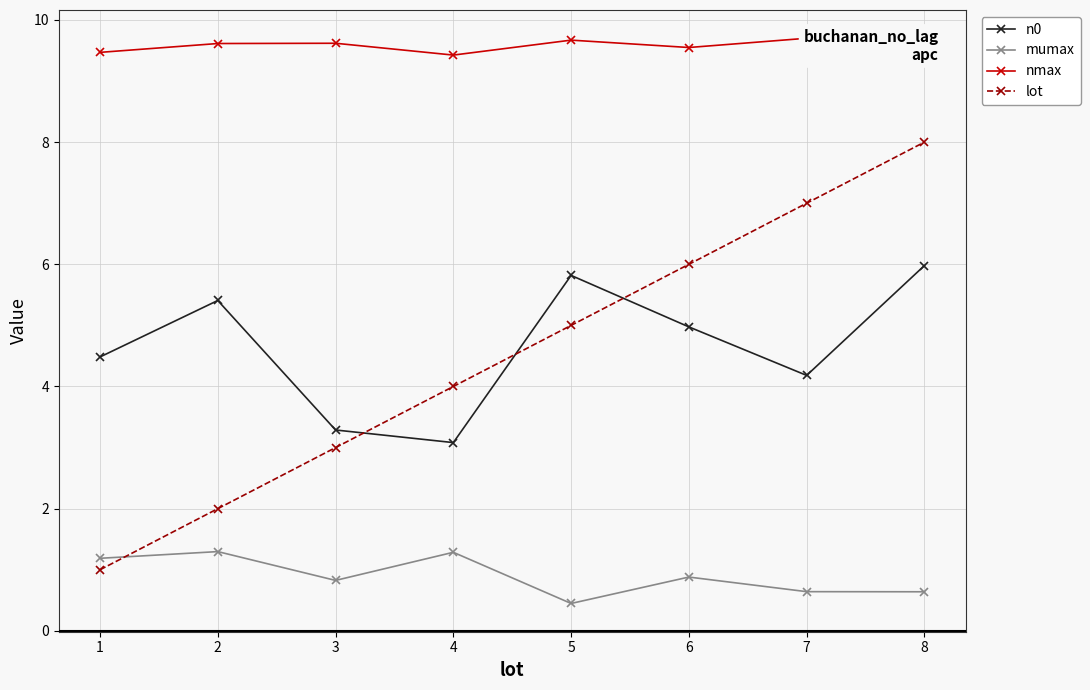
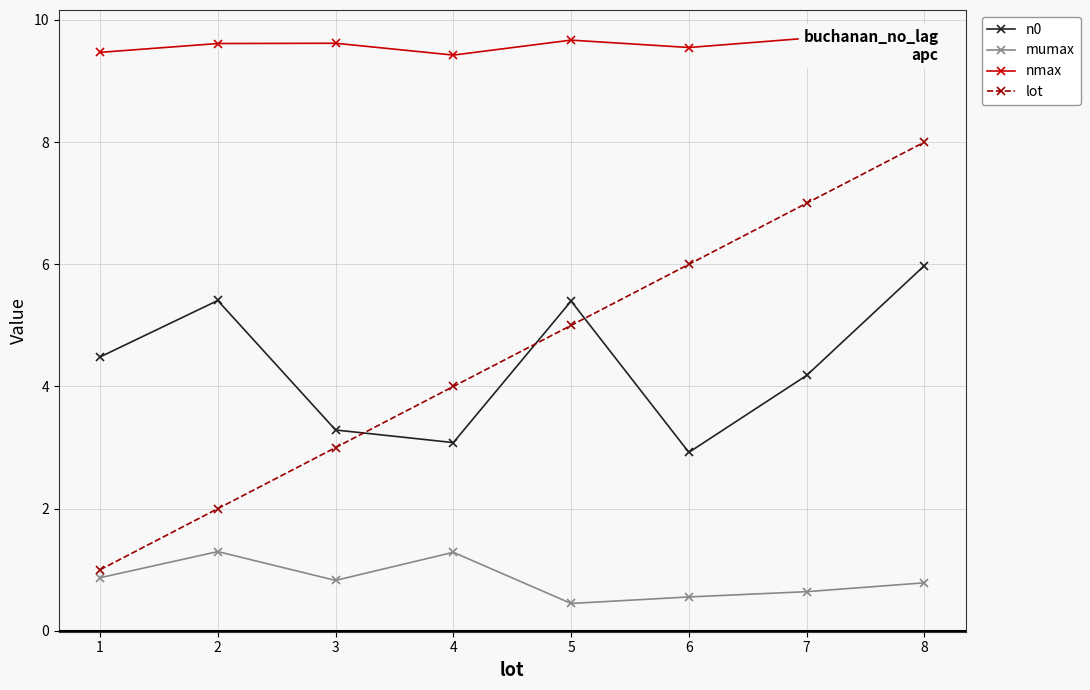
mumax, 1: 1.2 -> 0.9
n0, 5: 5.8 -> 5.4
n0, 6: 5.0 -> 2.9
mumax, 6: 0.9 -> 0.6
mumax, 8: 0.6 -> 0.8
